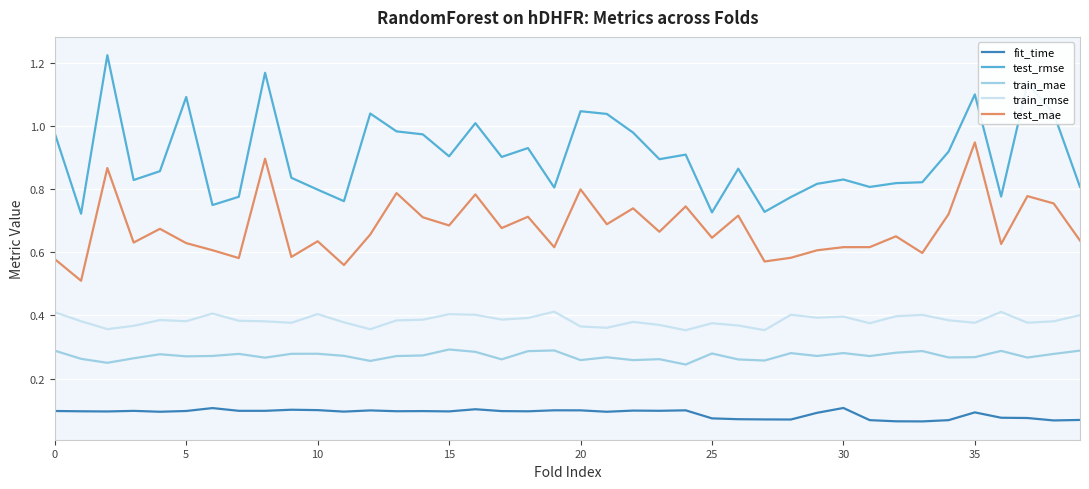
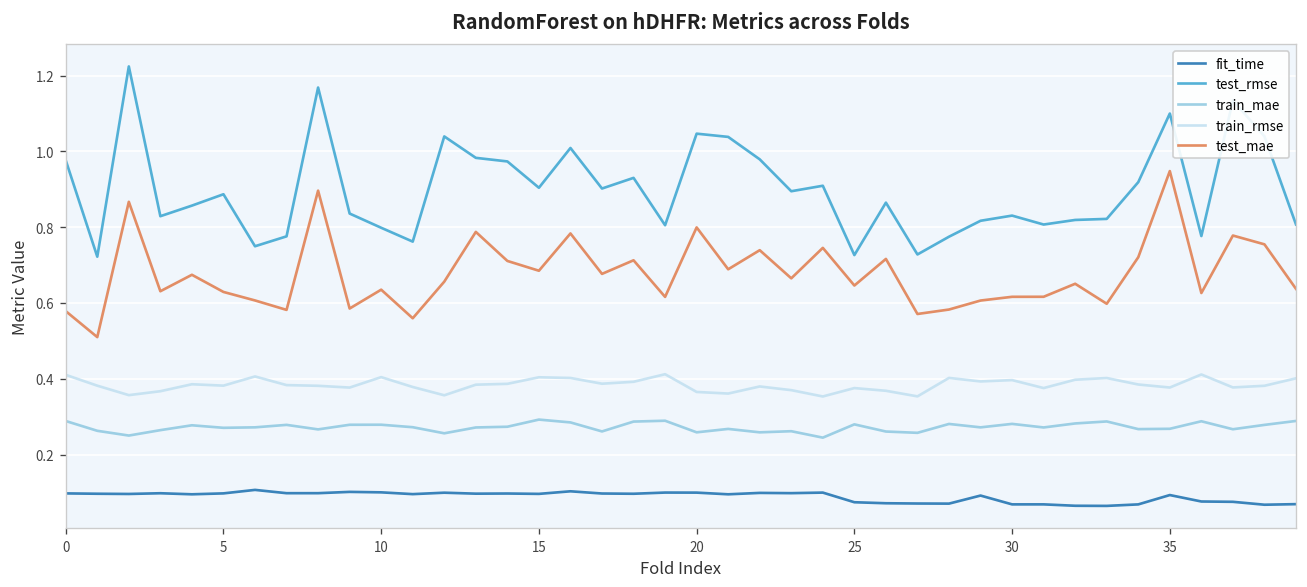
test_rmse, 5: 1.09 -> 0.89
fit_time, 30: 0.11 -> 0.07
